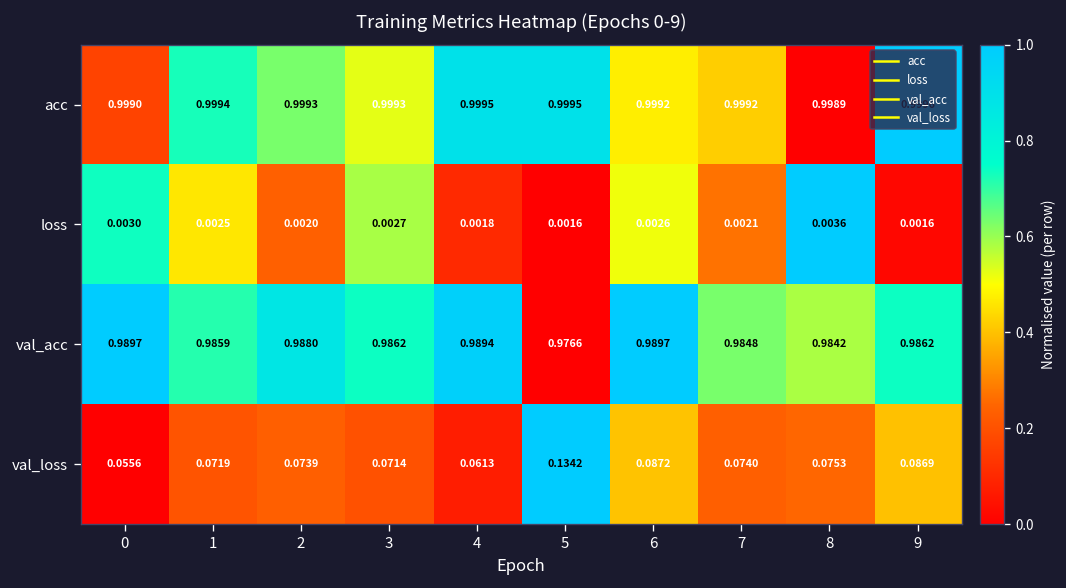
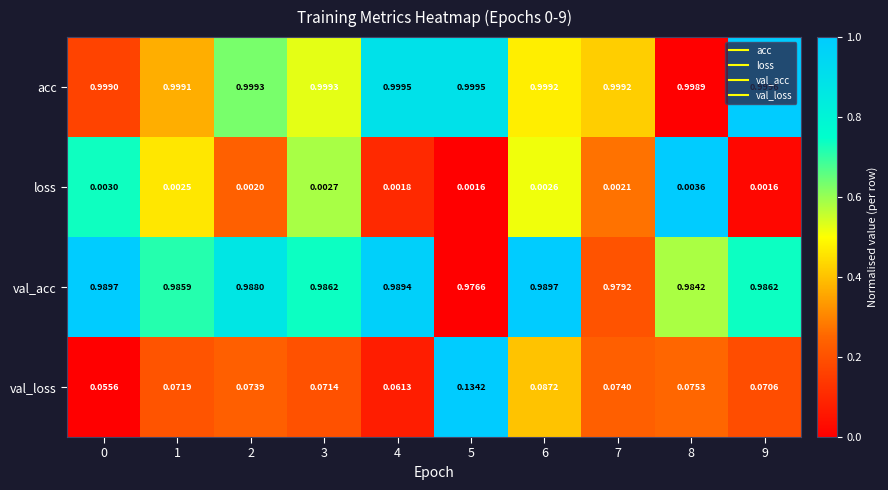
acc, 1: 0.9994 -> 0.9991
val_acc, 7: 0.9848 -> 0.9792
val_loss, 9: 0.0869 -> 0.0706
